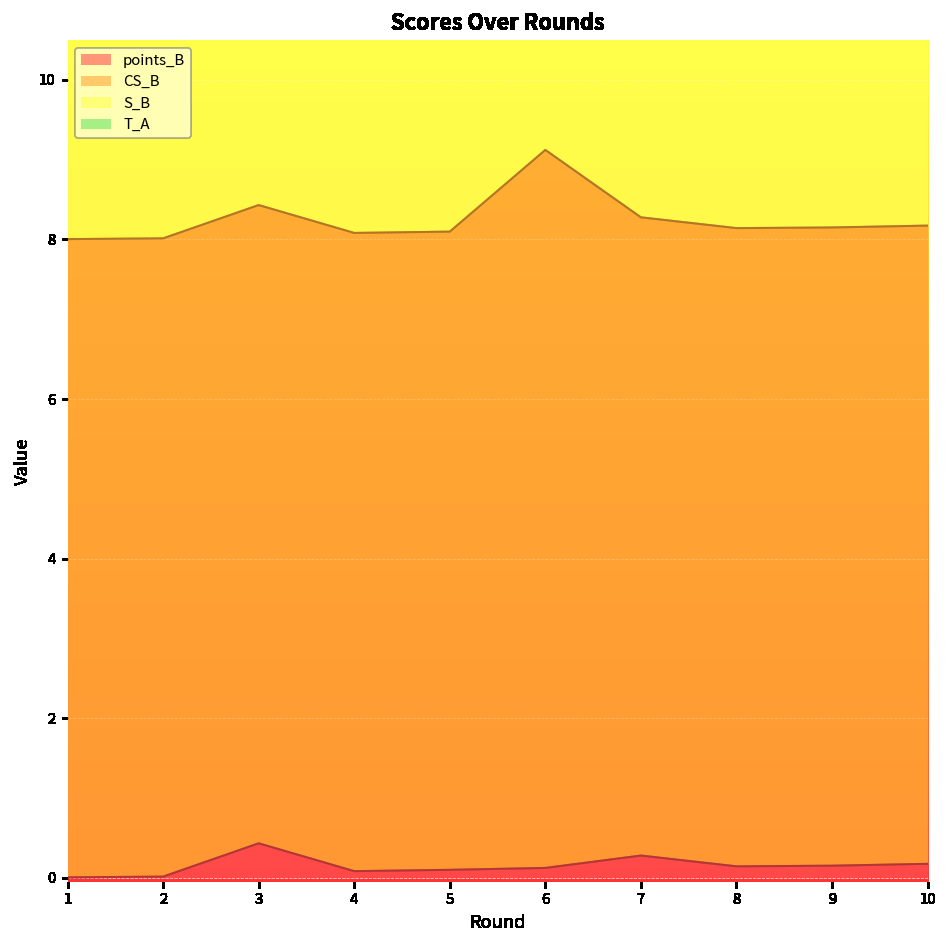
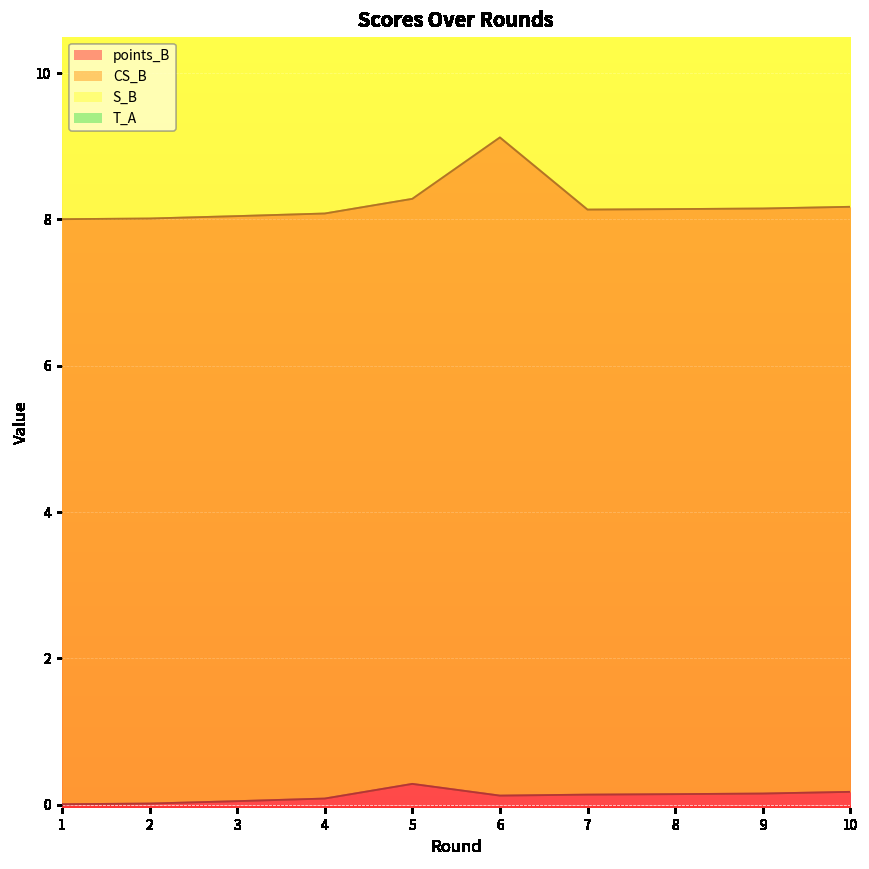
points_B, 3: 0.4 -> 0.0
points_B, 5: 0.1 -> 0.3
points_B, 7: 0.3 -> 0.1
